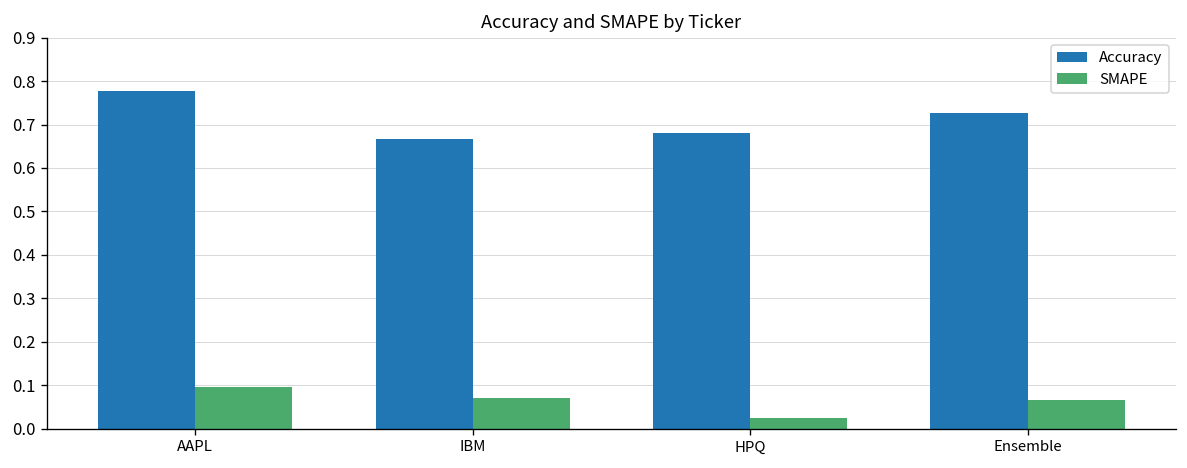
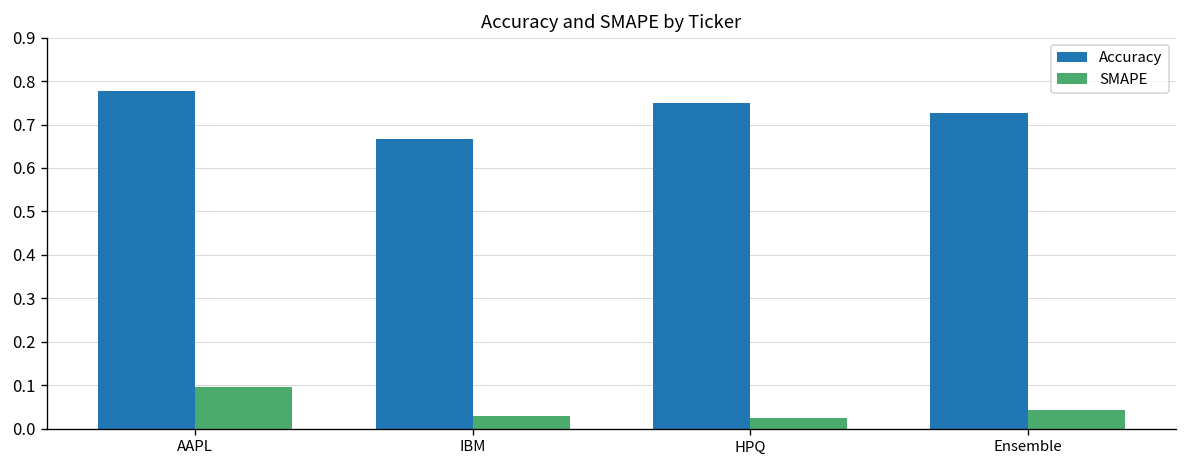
SMAPE, IBM: 0.07 -> 0.03
Accuracy, HPQ: 0.68 -> 0.75
SMAPE, Ensemble: 0.07 -> 0.04
